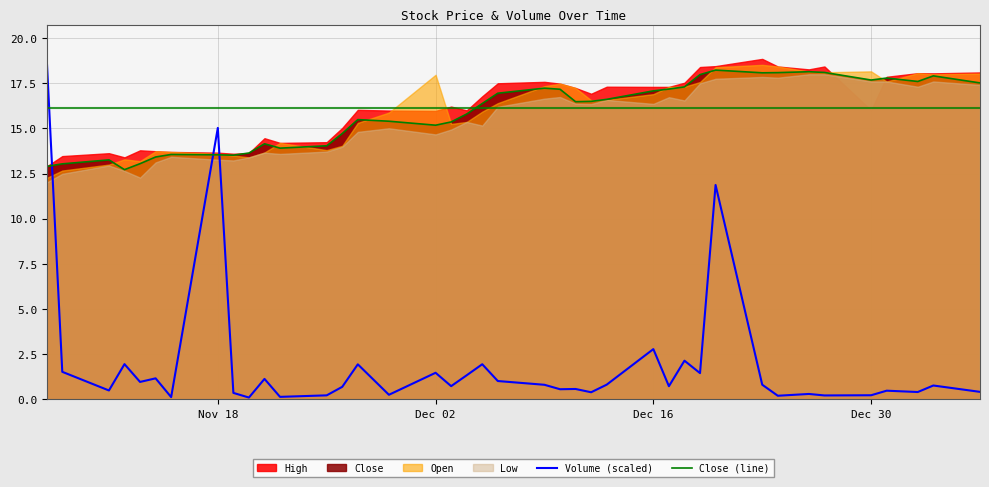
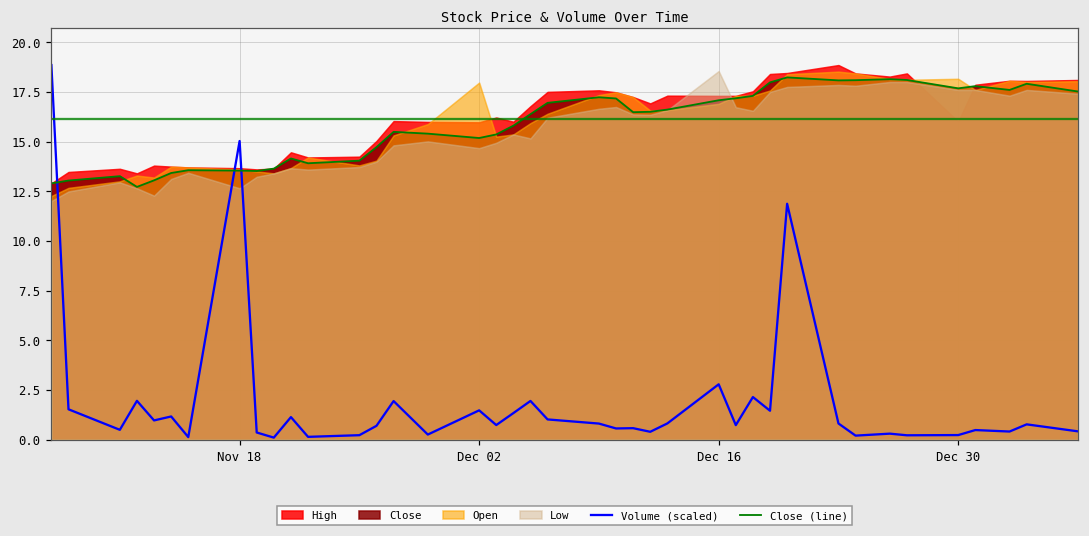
Low, Nov 18: 13.3 -> 12.7
Low, Dec 16: 16.4 -> 18.6
